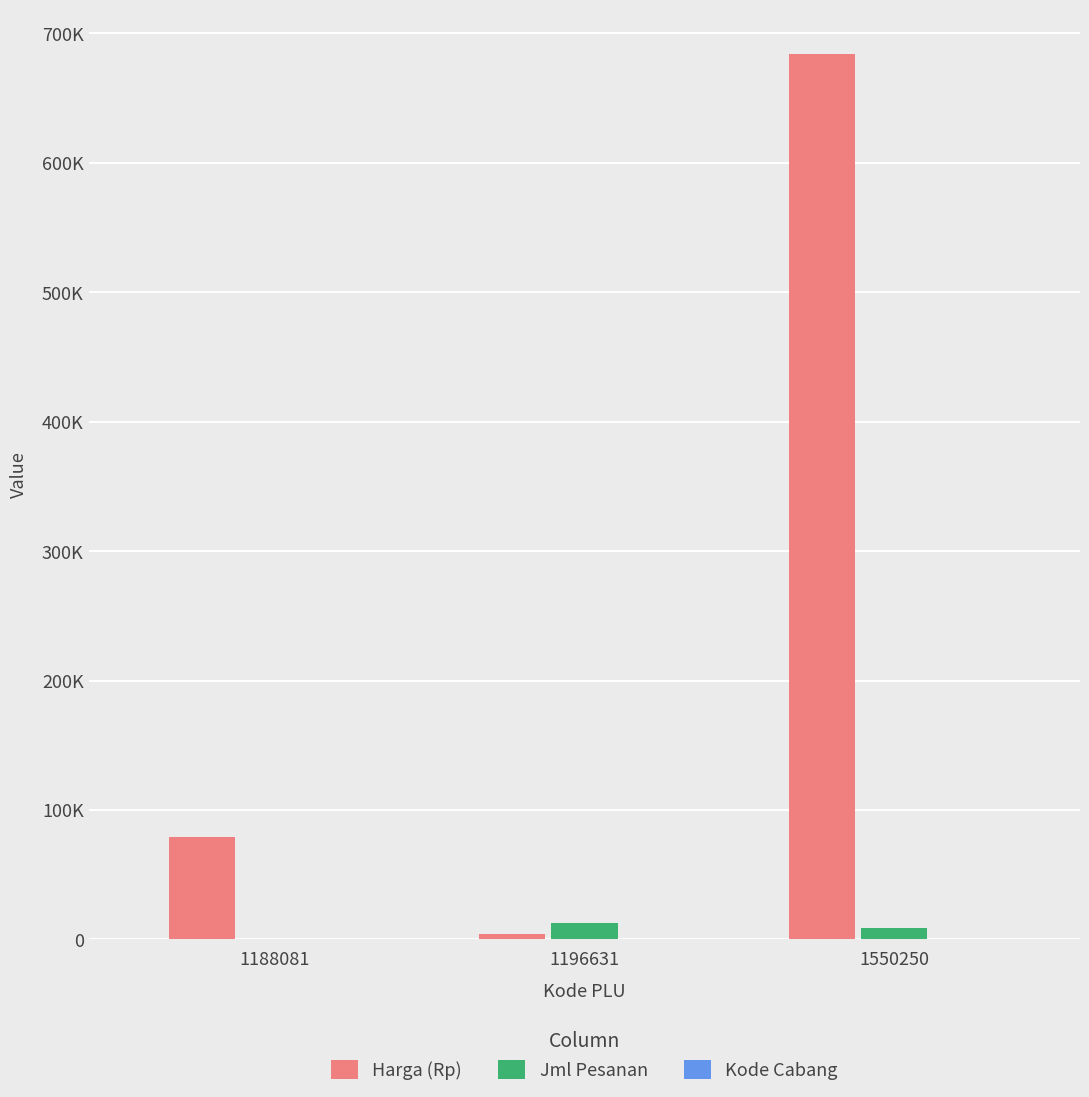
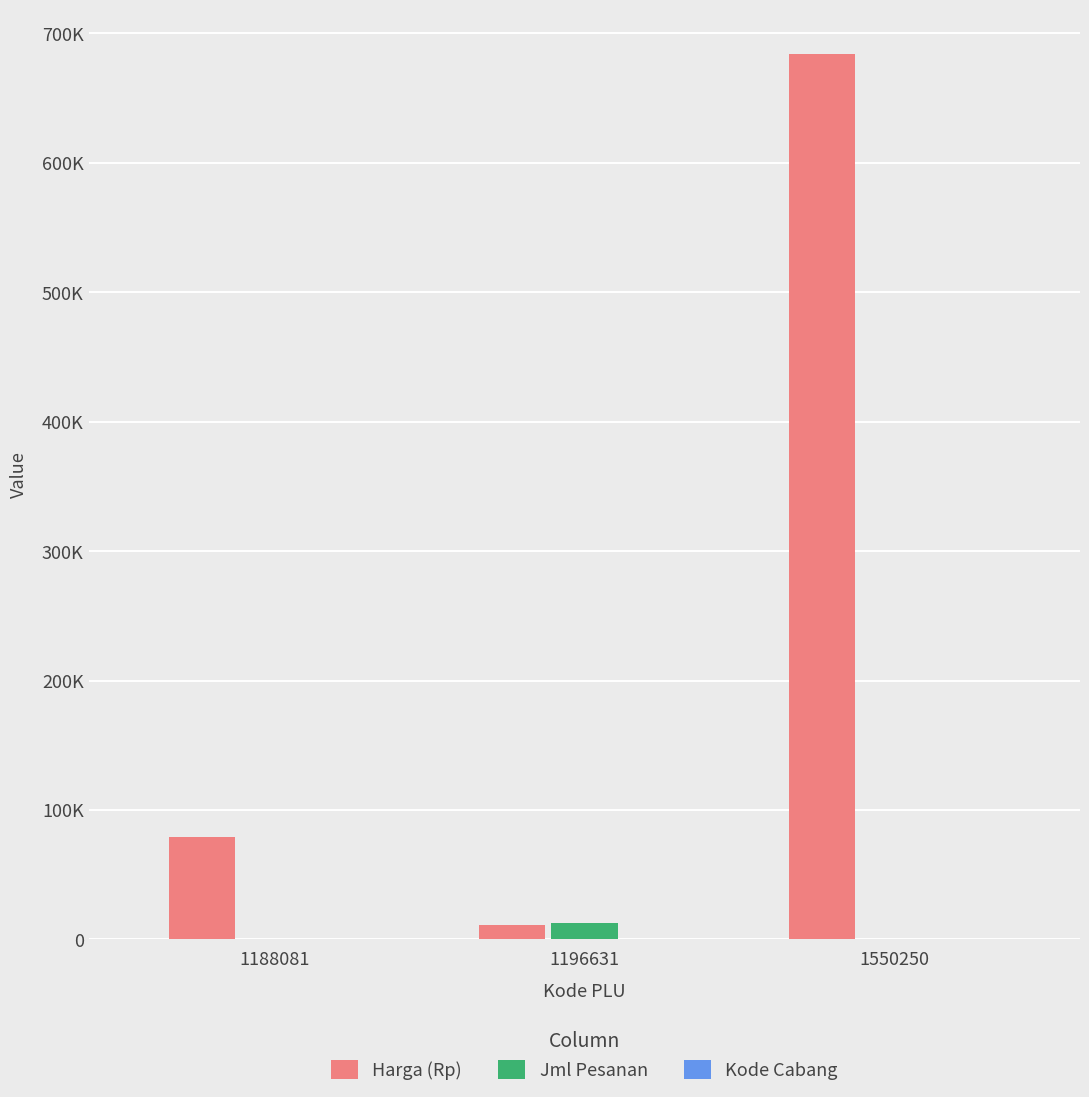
Harga (Rp), 1196631: 4000 -> 11000
Jml Pesanan, 1550250: 9000 -> 0
